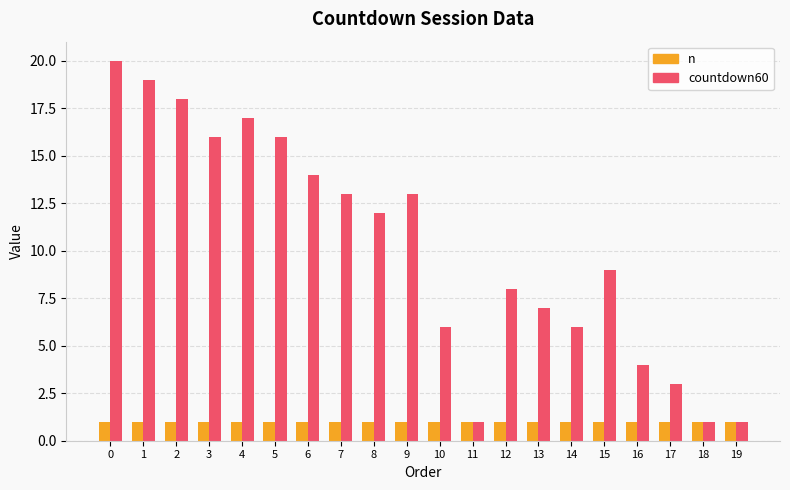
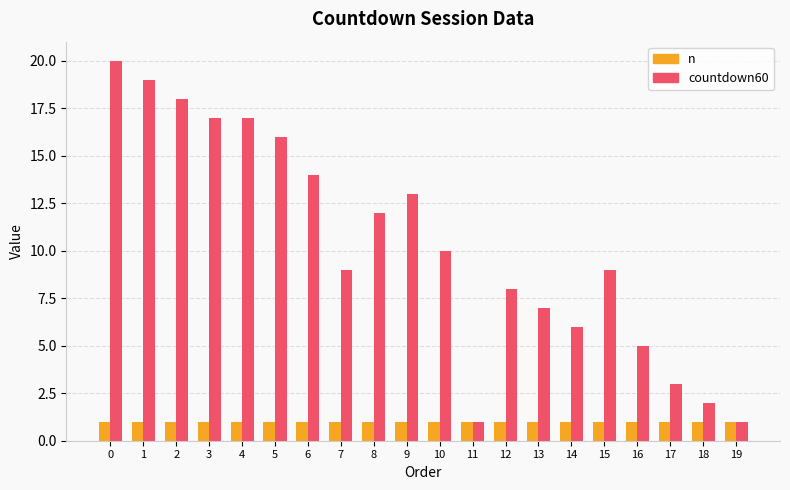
countdown60, 3: 16 -> 17
countdown60, 7: 13 -> 9
countdown60, 10: 6 -> 10
countdown60, 16: 4 -> 5
countdown60, 18: 1 -> 2
